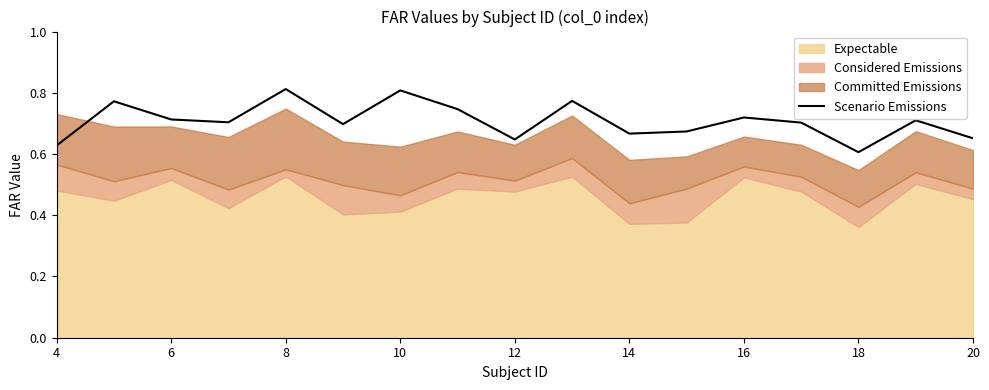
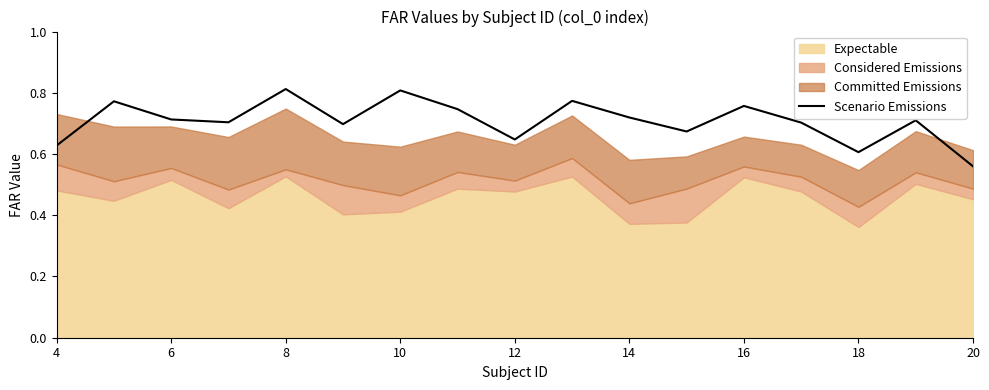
Scenario Emissions, 14: 0.67 -> 0.72
Scenario Emissions, 16: 0.72 -> 0.76
Scenario Emissions, 20: 0.65 -> 0.56
